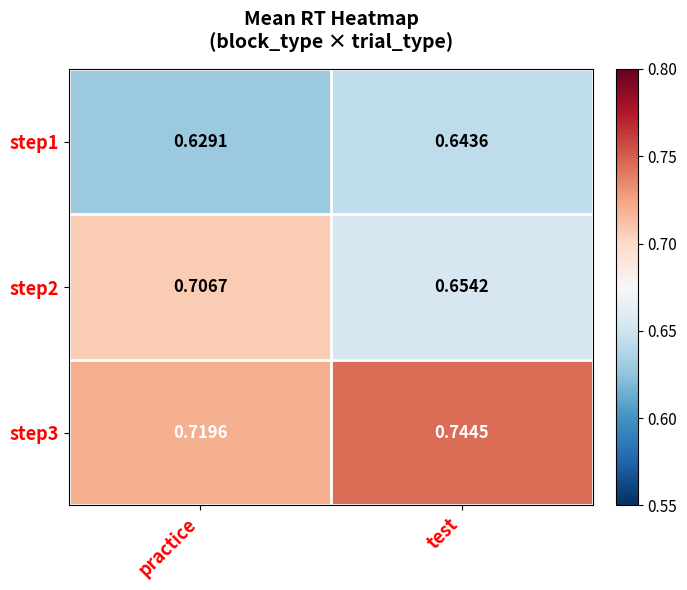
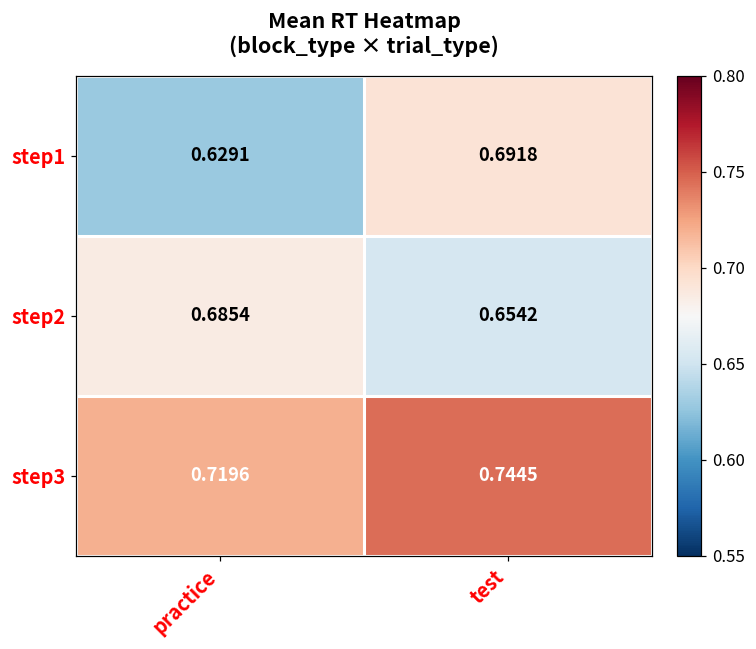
step1, test: 0.6436 -> 0.6918
step2, practice: 0.7067 -> 0.6854
